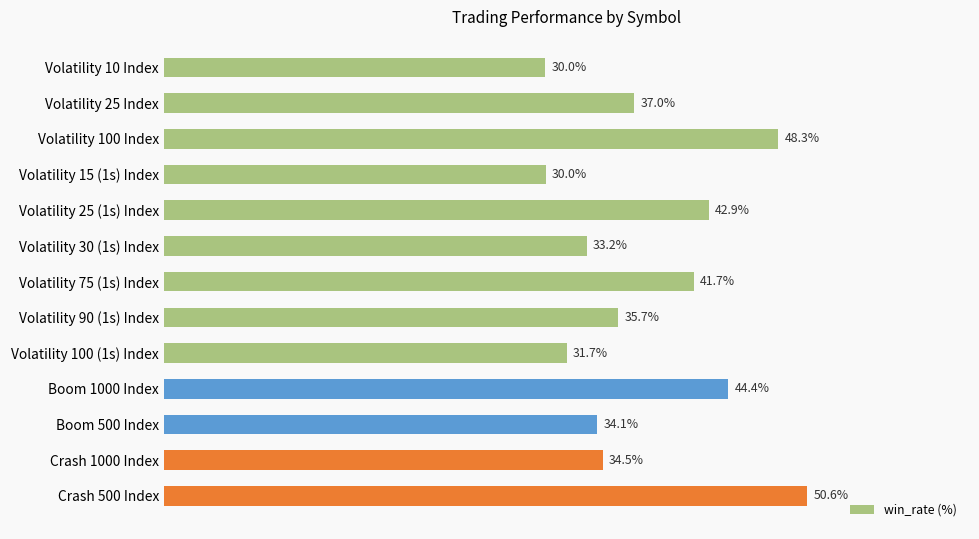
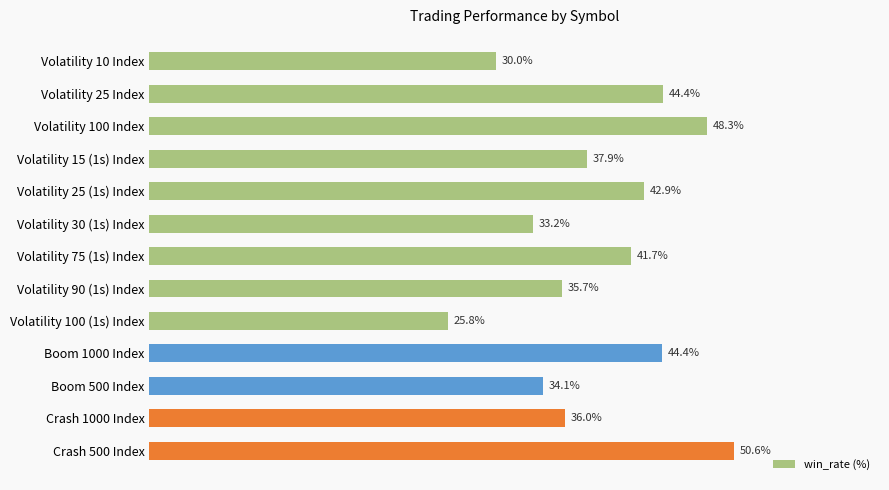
Volatility 25 Index: 37.0% -> 44.4%
Volatility 15 (1s) Index: 30.0% -> 37.9%
Volatility 100 (1s) Index: 31.7% -> 25.8%
Crash 1000 Index: 34.5% -> 36.0%
